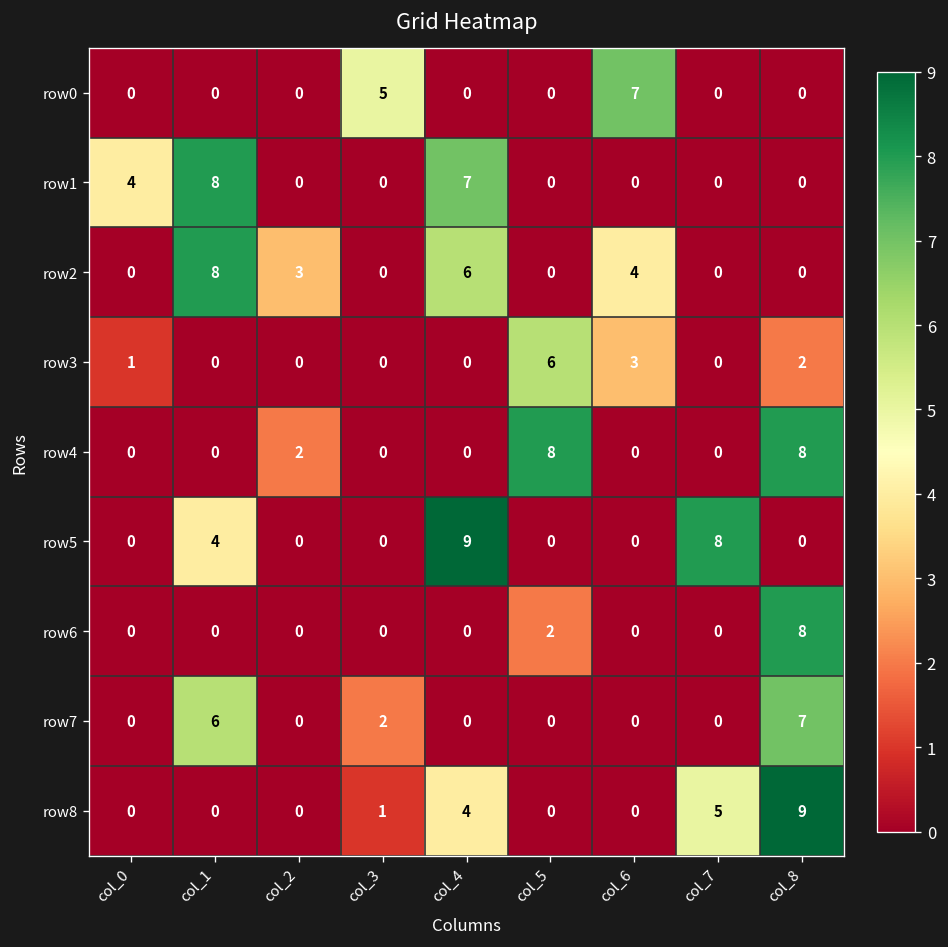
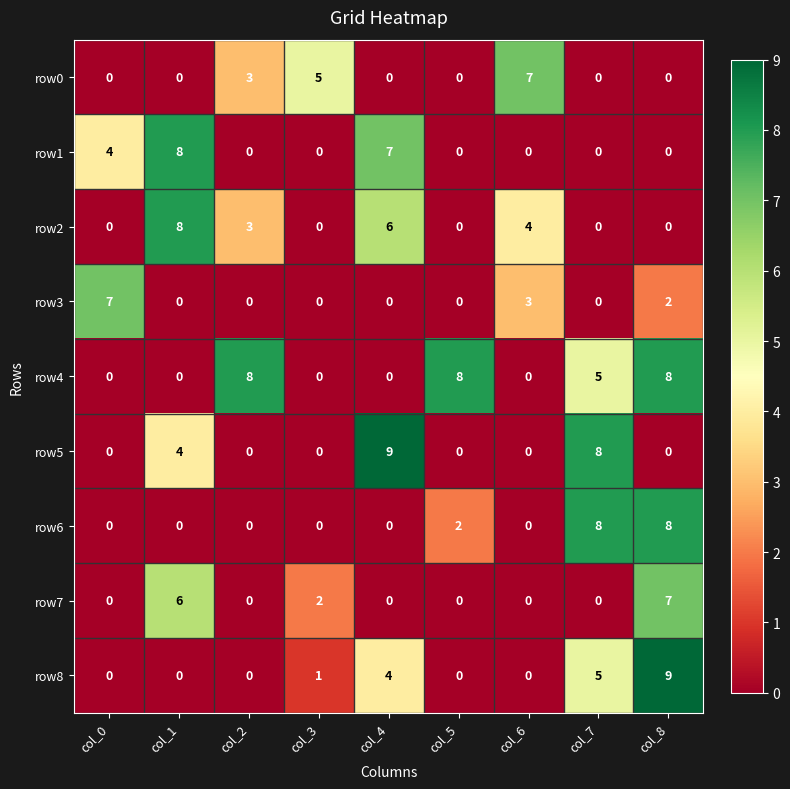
row0, col_2: 0 -> 3
row3, col_0: 1 -> 7
row3, col_5: 6 -> 0
row4, col_2: 2 -> 8
row4, col_7: 0 -> 5
row6, col_7: 0 -> 8
